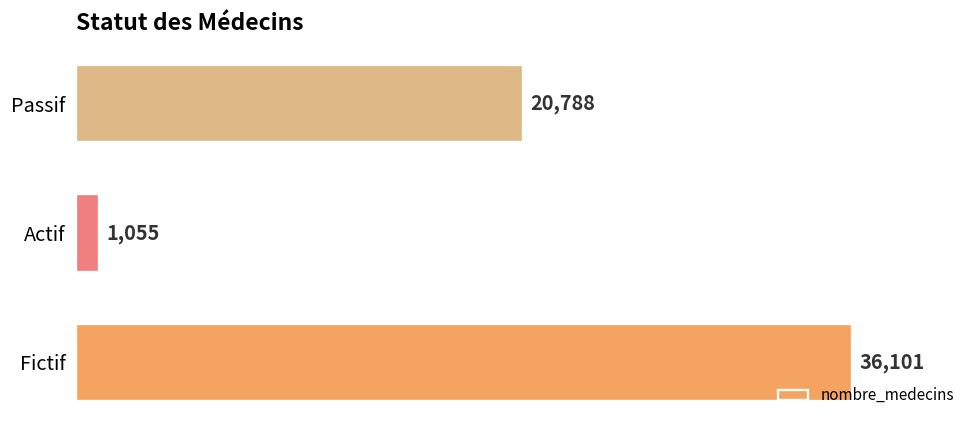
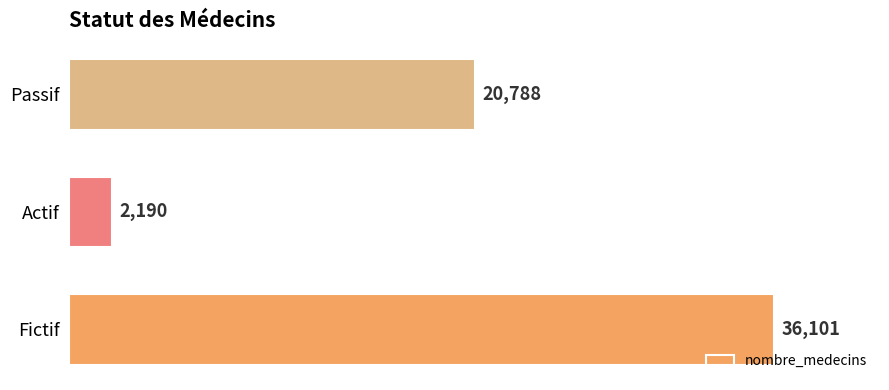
Actif: 1,055 -> 2,190
